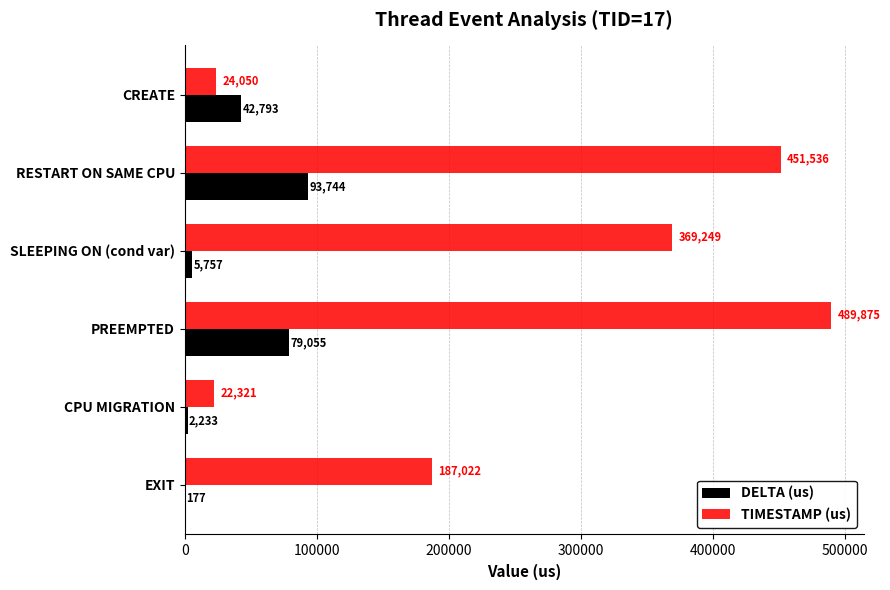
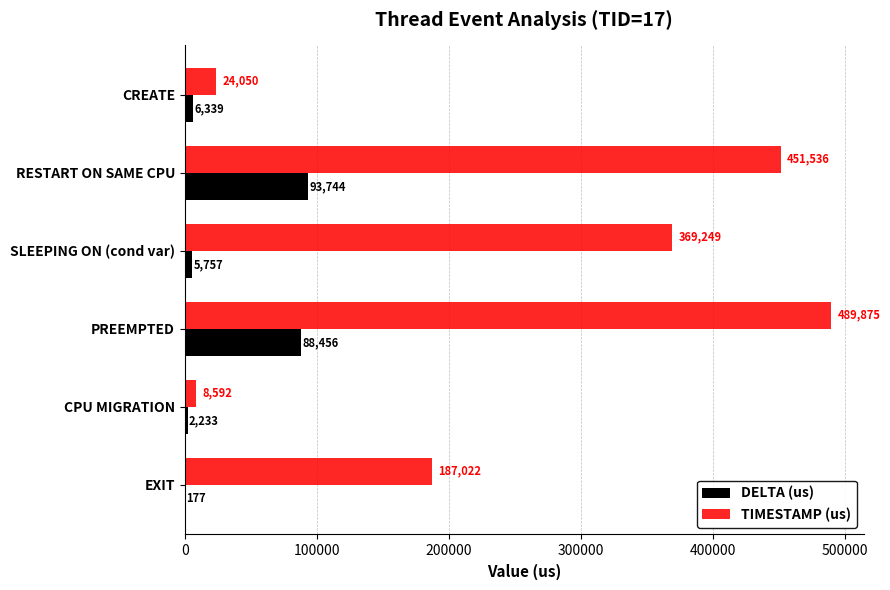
DELTA (us), CREATE: 42,793 -> 6,339
DELTA (us), PREEMPTED: 79,055 -> 88,456
TIMESTAMP (us), CPU MIGRATION: 22,321 -> 8,592
